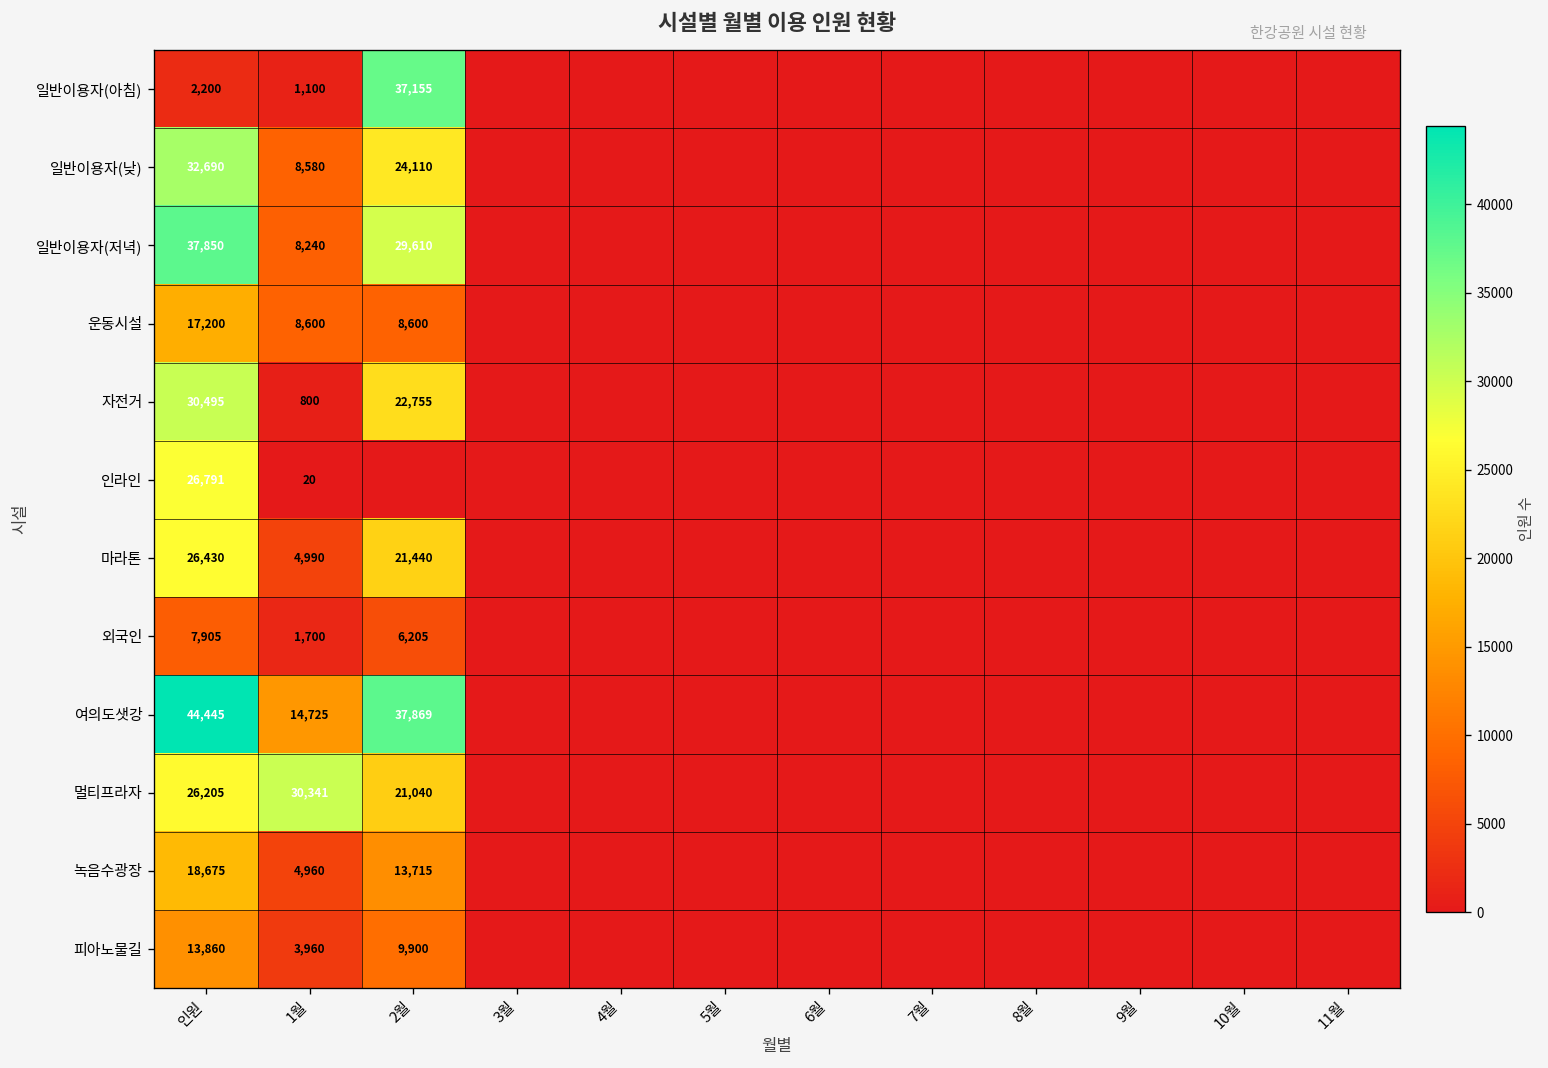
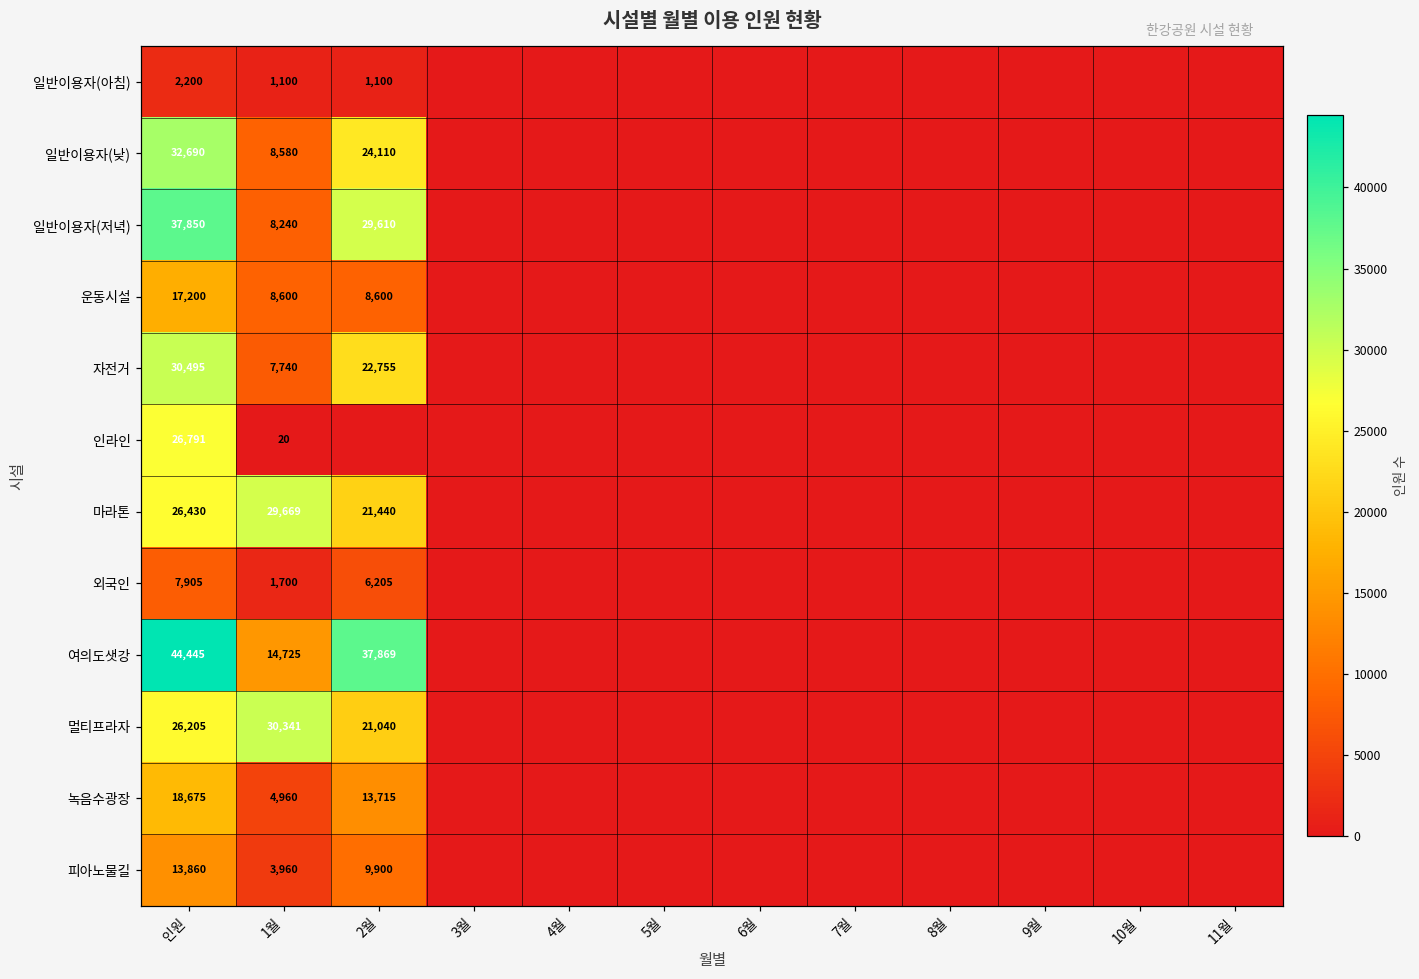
일반이용자(아침), 2월: 37,155 -> 1,100
자전거, 1월: 800 -> 7,740
마라톤, 1월: 4,990 -> 29,669
